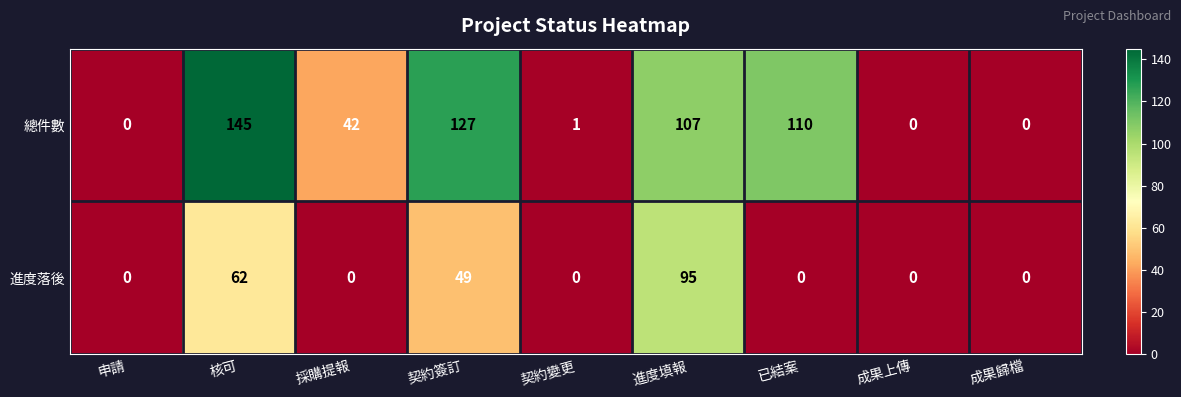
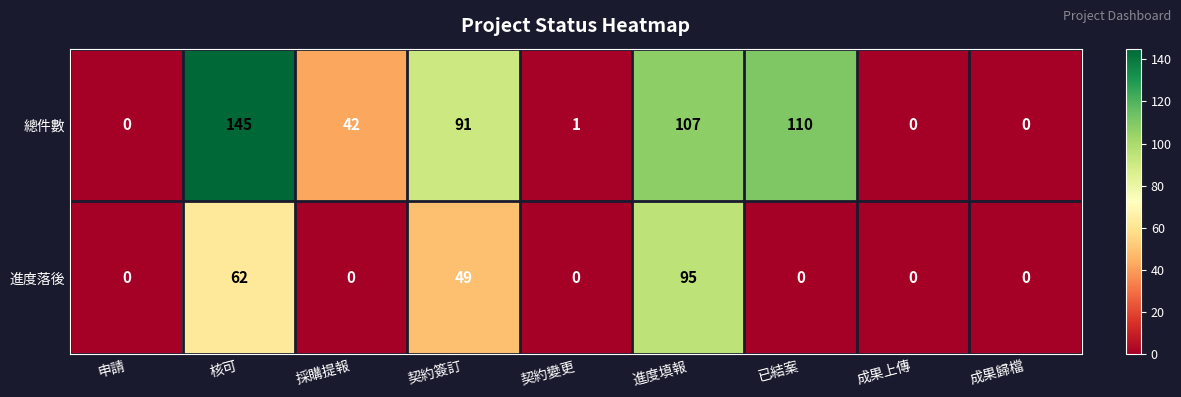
總件數, 契約簽訂: 127 -> 91
